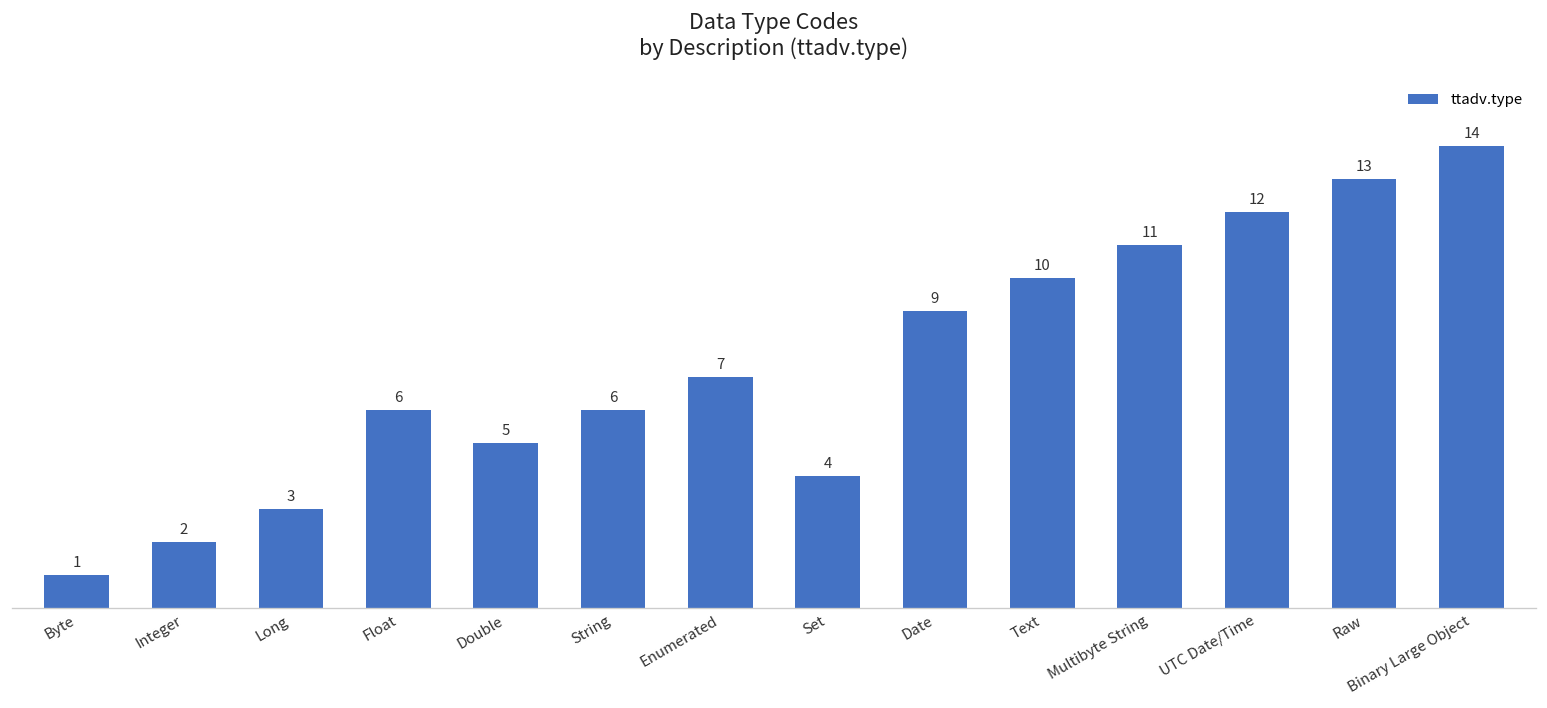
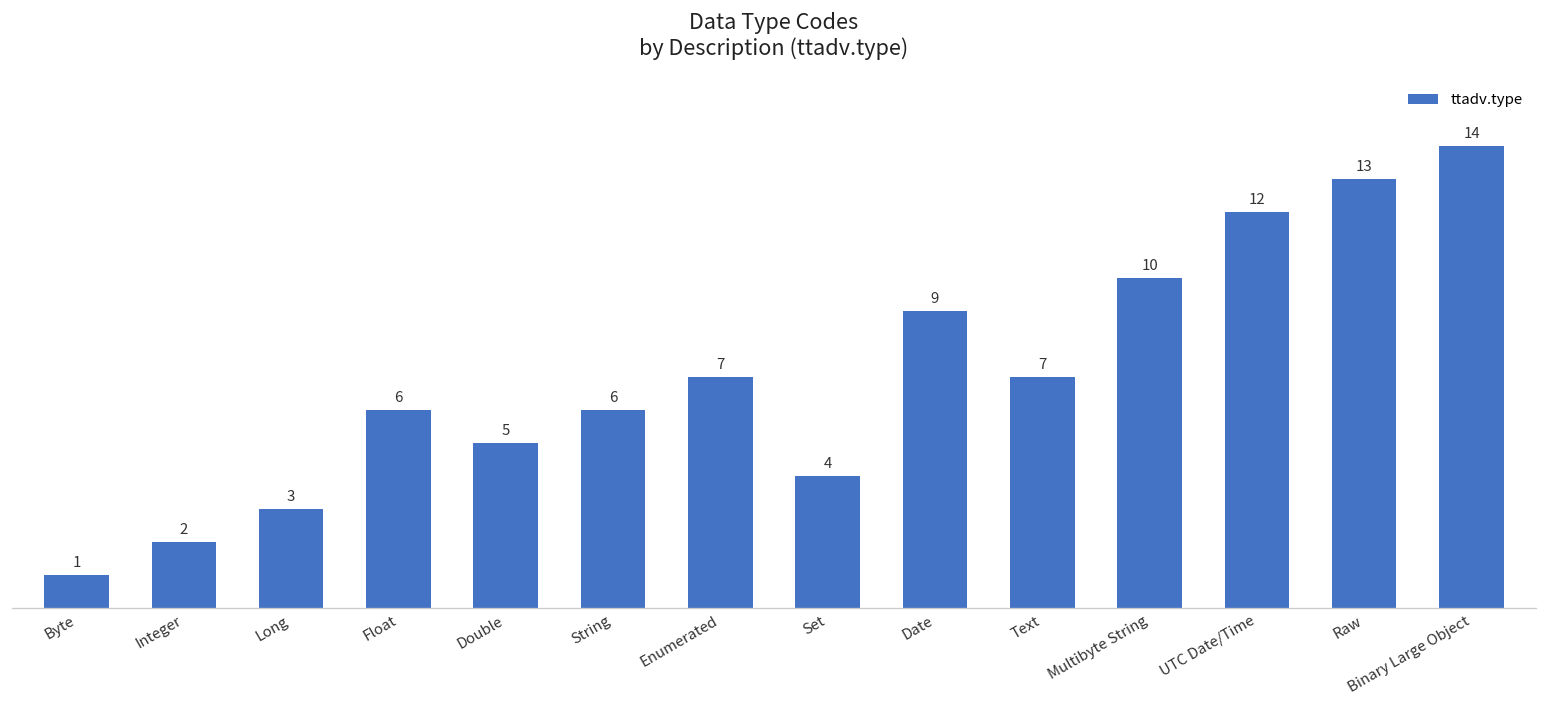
Text: 10 -> 7
Multibyte String: 11 -> 10
